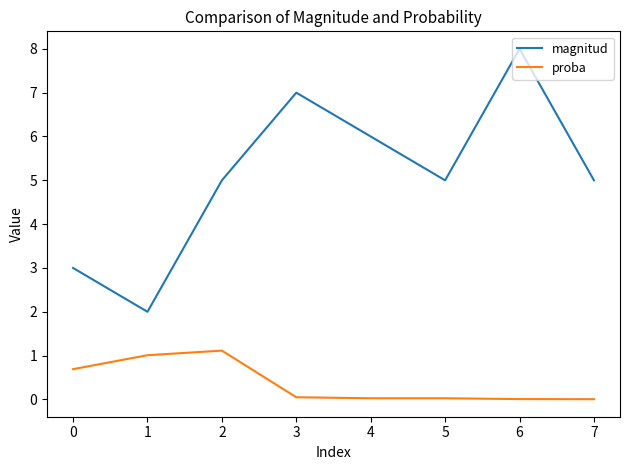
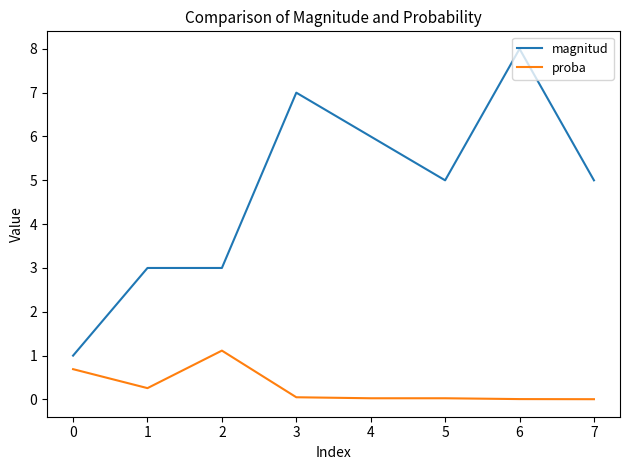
magnitud, 0: 3 -> 1
magnitud, 1: 2 -> 3
proba, 1: 1.0 -> 0.3
magnitud, 2: 5 -> 3
